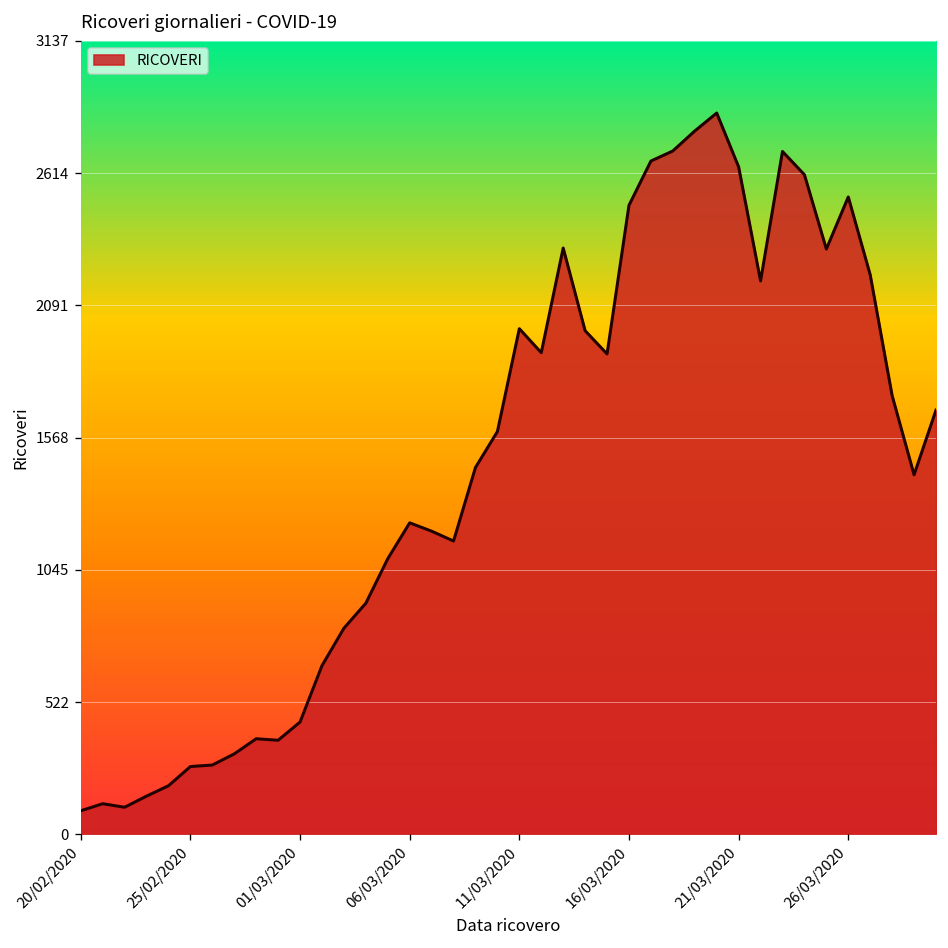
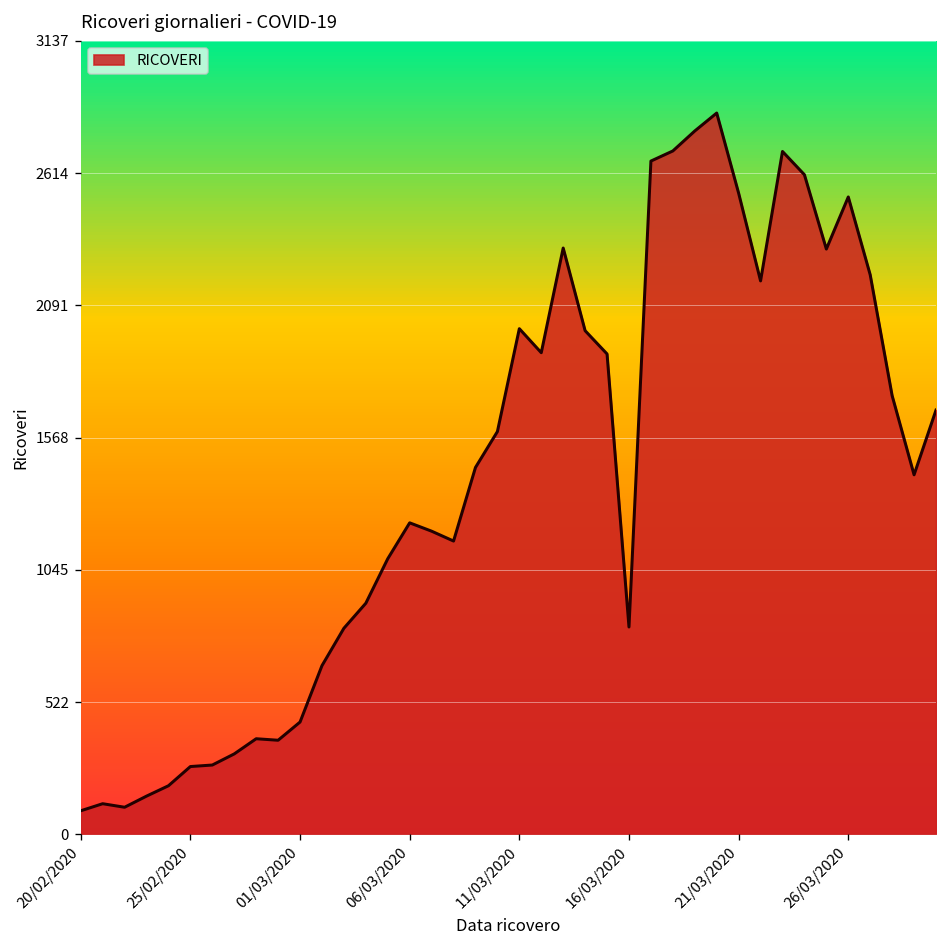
16/03/2020: 2490 -> 820
21/03/2020: 2640 -> 2540
